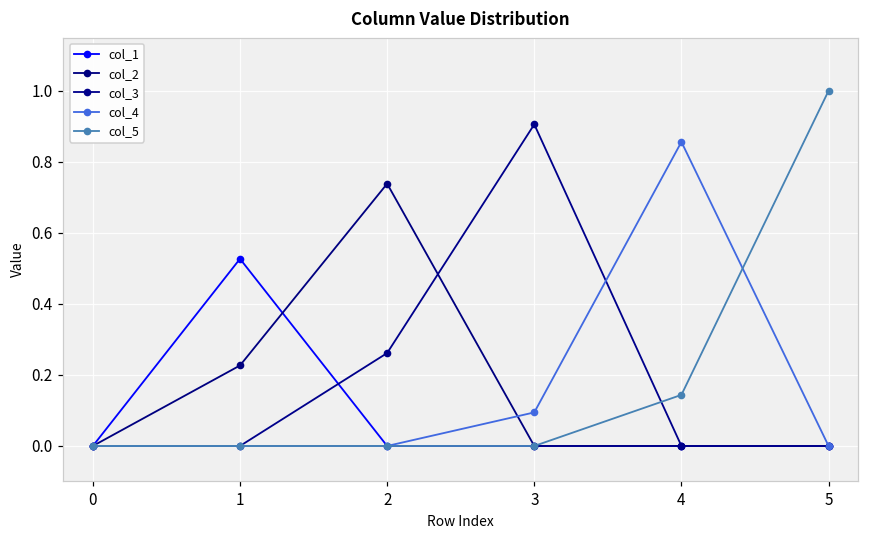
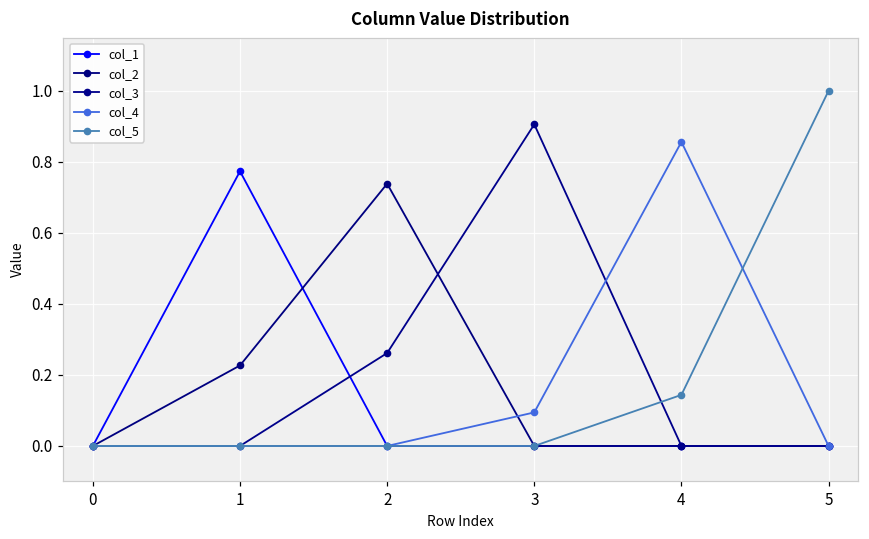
col_1, 1: 0.53 -> 0.77
